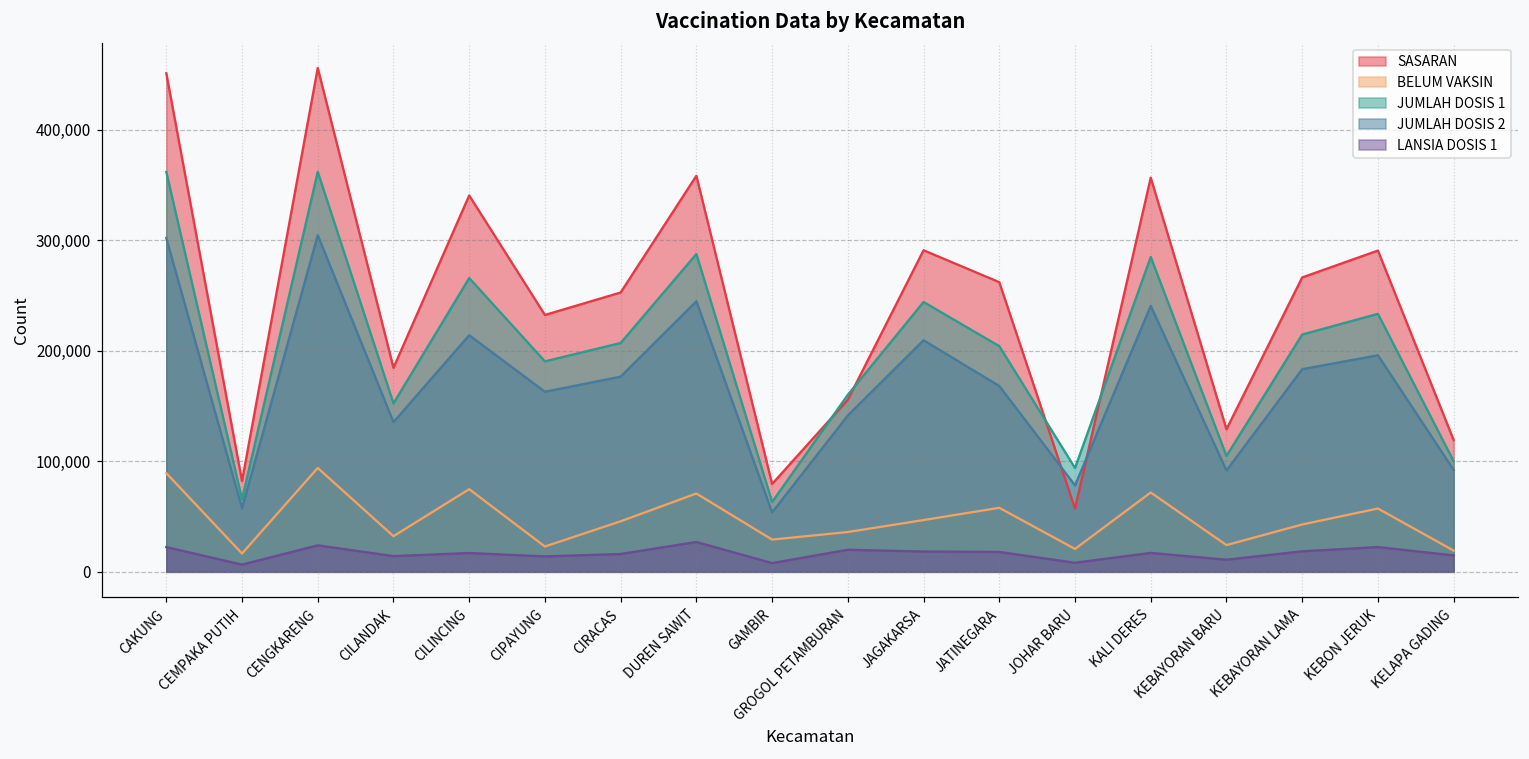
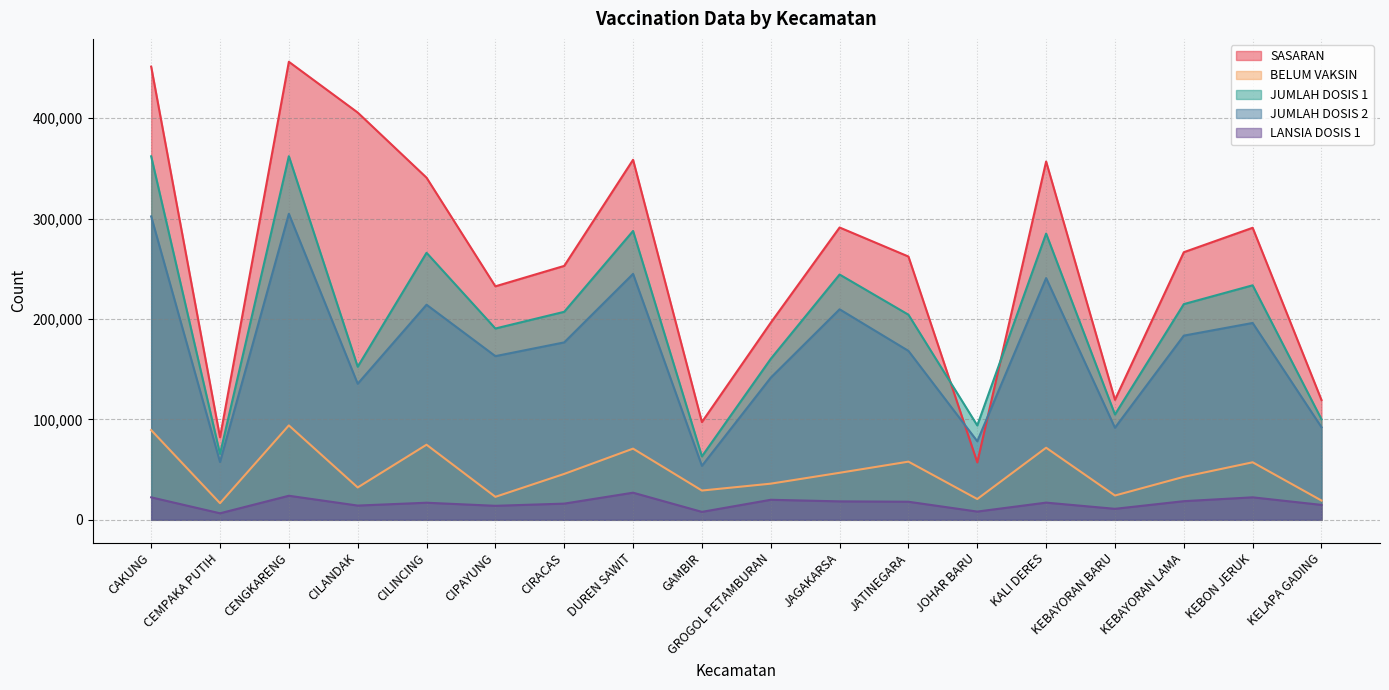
SASARAN, CILANDAK: 185,000 -> 406,000
SASARAN, GAMBIR: 80,000 -> 97,000
SASARAN, GROGOL PETAMBURAN: 156,000 -> 196,000
SASARAN, KEBAYORAN BARU: 129,000 -> 120,000
